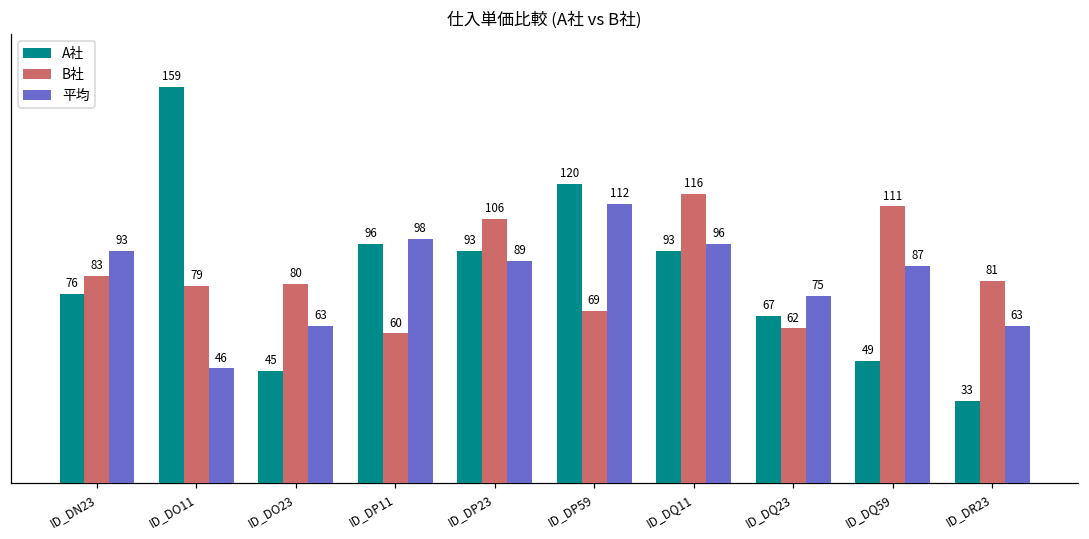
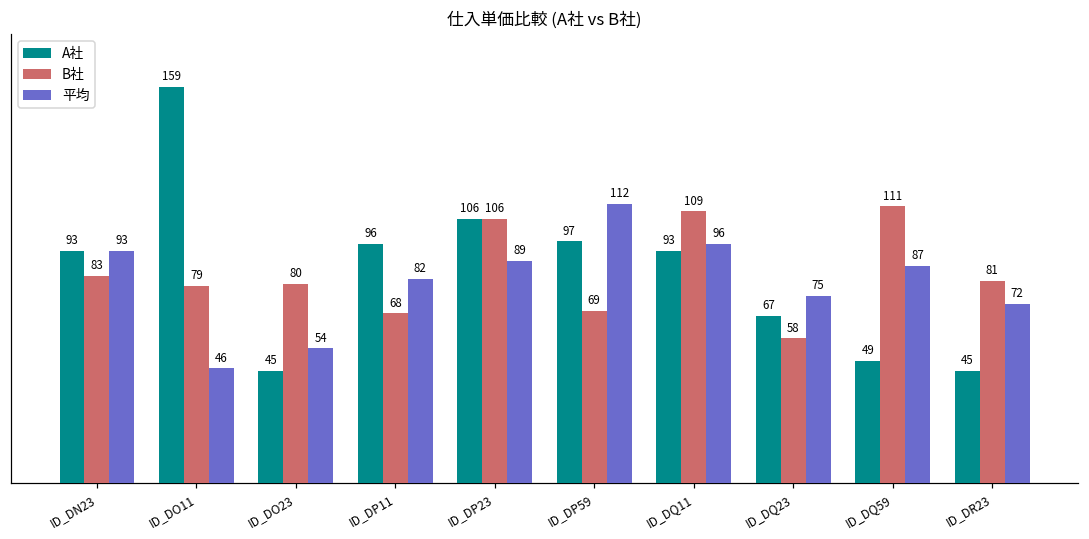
A社, ID_DN23: 76 -> 93
平均, ID_DO23: 63 -> 54
B社, ID_DP11: 60 -> 68
平均, ID_DP11: 98 -> 82
A社, ID_DP23: 93 -> 106
A社, ID_DP59: 120 -> 97
B社, ID_DQ11: 116 -> 109
B社, ID_DQ23: 62 -> 58
A社, ID_DR23: 33 -> 45
平均, ID_DR23: 63 -> 72
